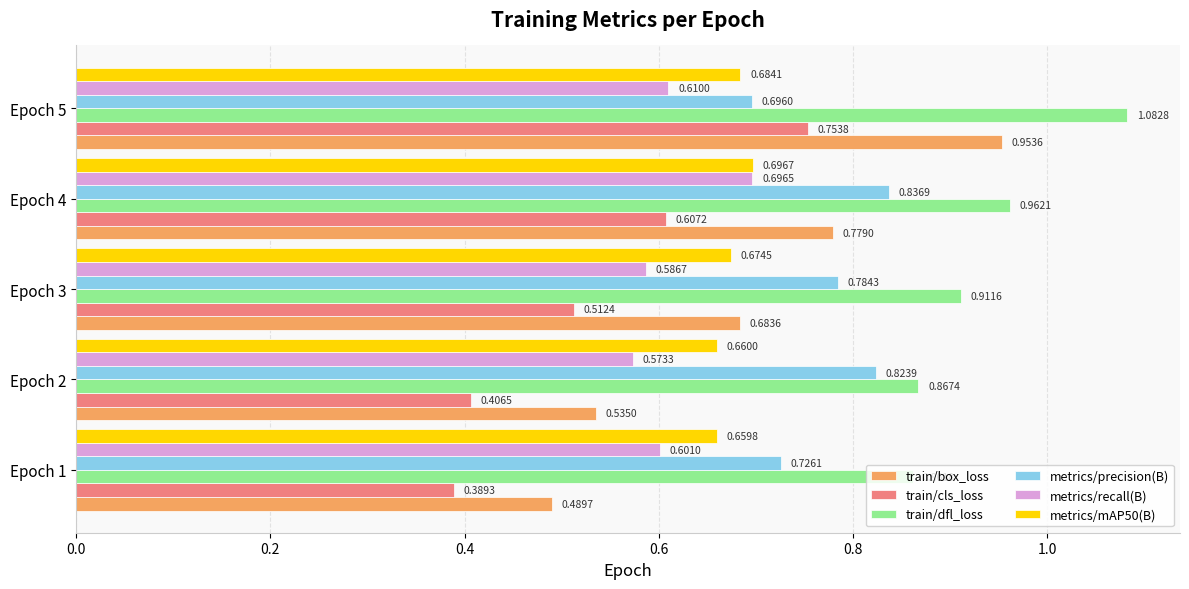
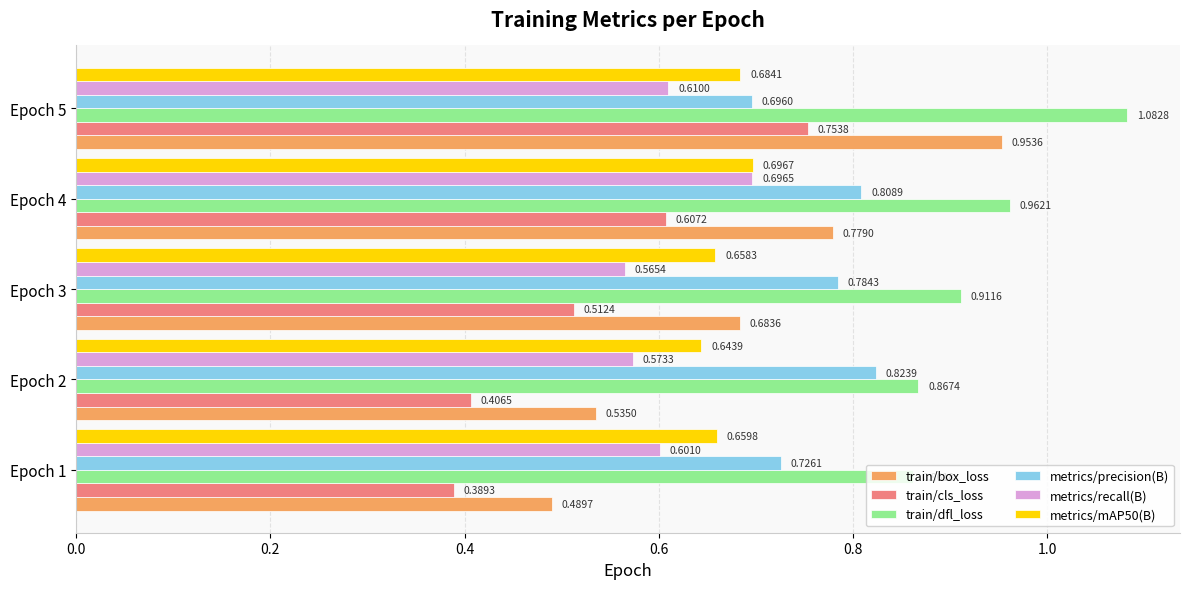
metrics/precision(B), Epoch 4: 0.8369 -> 0.8089
metrics/mAP50(B), Epoch 3: 0.6745 -> 0.6583
metrics/recall(B), Epoch 3: 0.5867 -> 0.5654
metrics/mAP50(B), Epoch 2: 0.6600 -> 0.6439
